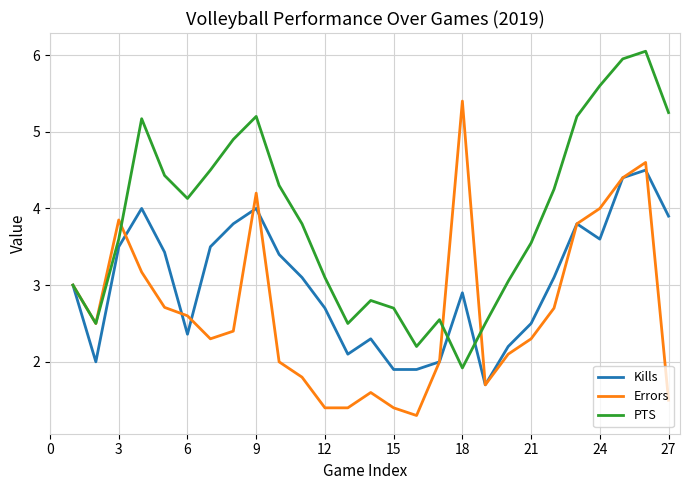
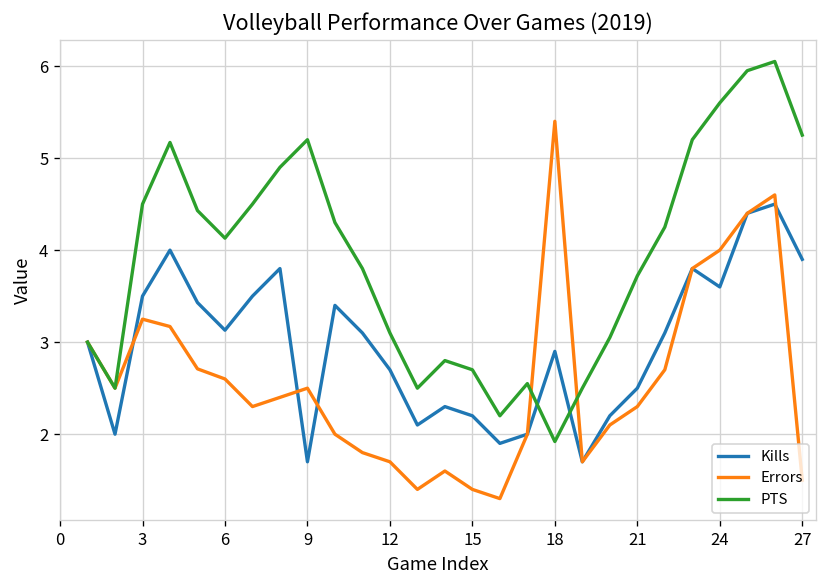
Errors, 3: 3.9 -> 3.3
PTS, 3: 3.6 -> 4.5
Kills, 6: 2.4 -> 3.1
Kills, 9: 4.0 -> 1.7
Errors, 9: 4.2 -> 2.5
Errors, 12: 1.4 -> 1.7
Kills, 15: 1.9 -> 2.2
PTS, 21: 3.6 -> 3.7
